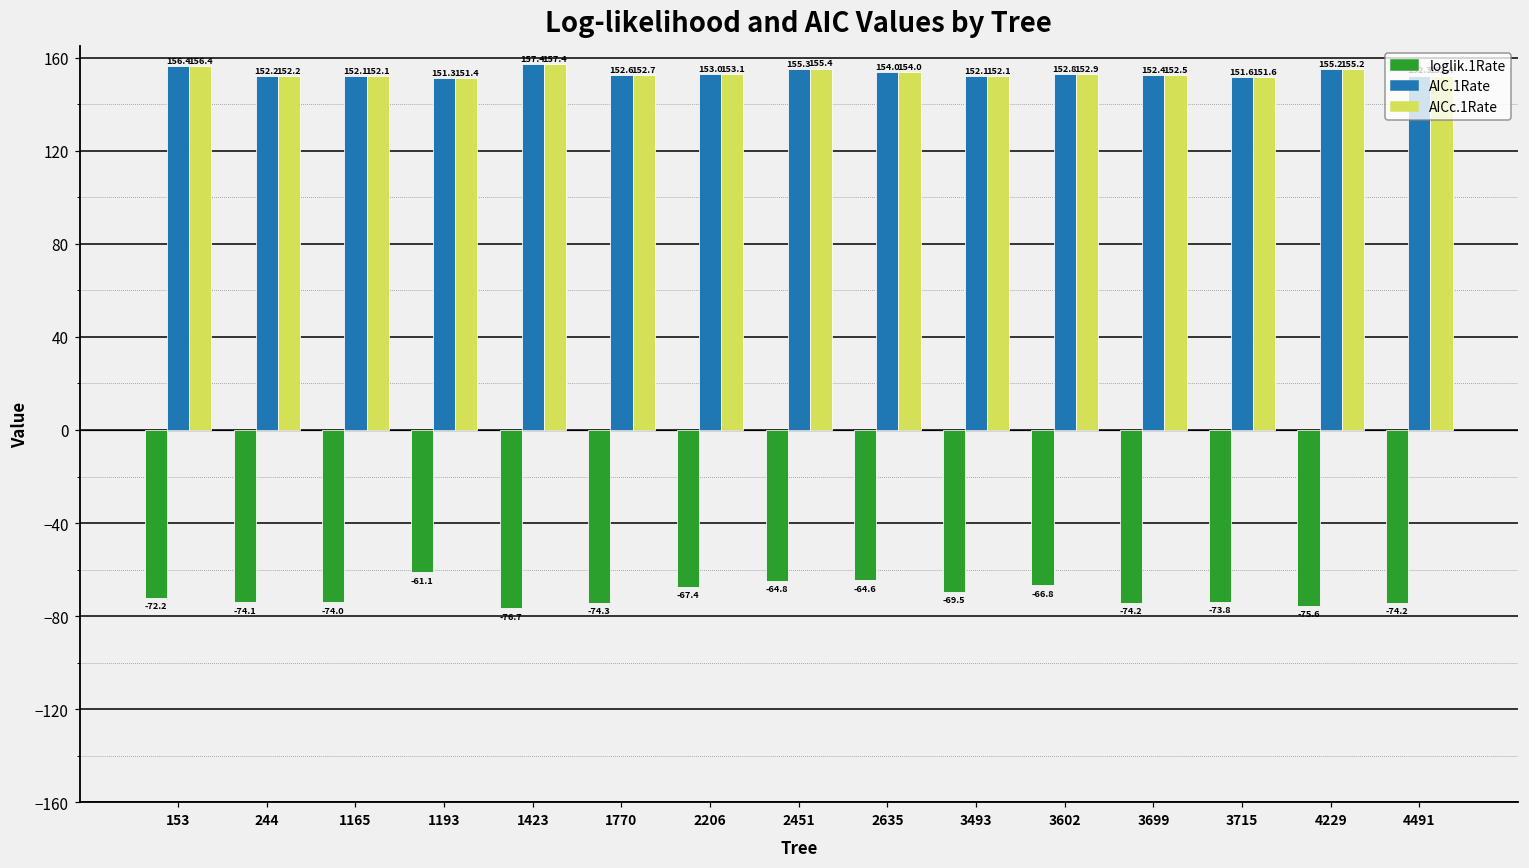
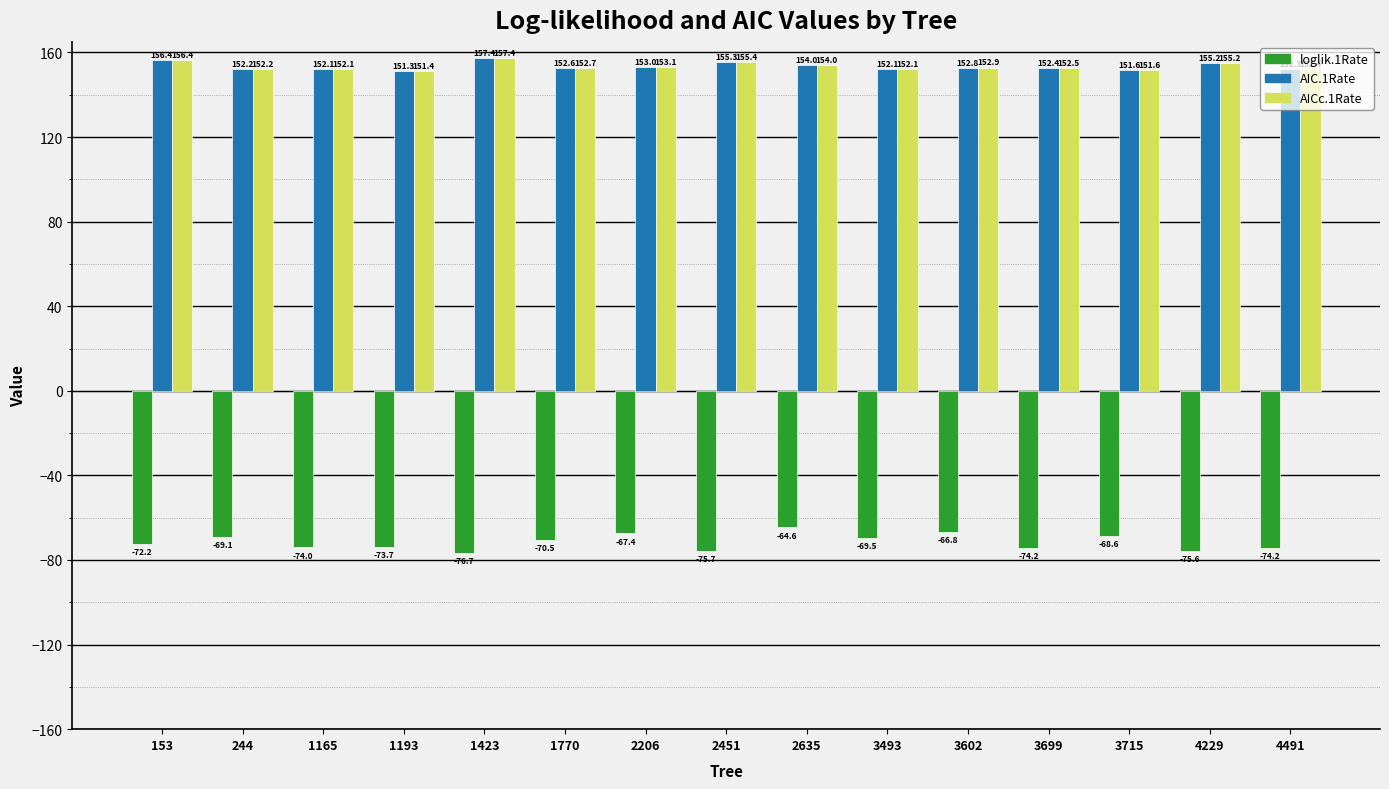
loglik.1Rate, 244: -74.1 -> -69.1
loglik.1Rate, 1193: -61.1 -> -73.7
loglik.1Rate, 1770: -74.3 -> -70.5
loglik.1Rate, 2451: -64.8 -> -75.7
loglik.1Rate, 3715: -73.8 -> -68.6
